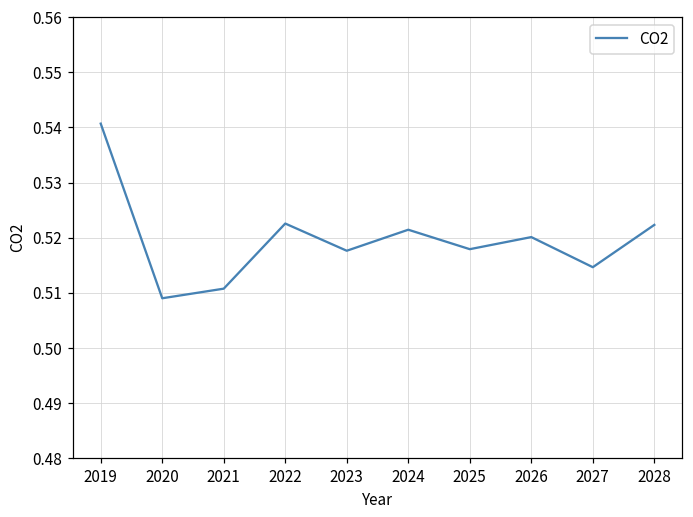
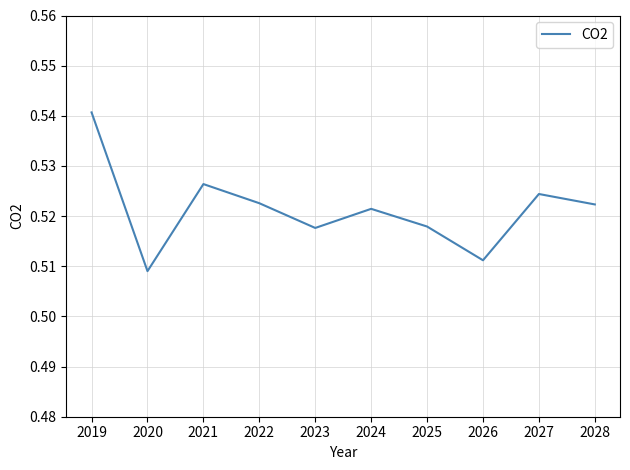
2021: 0.511 -> 0.526
2026: 0.520 -> 0.511
2027: 0.515 -> 0.524
